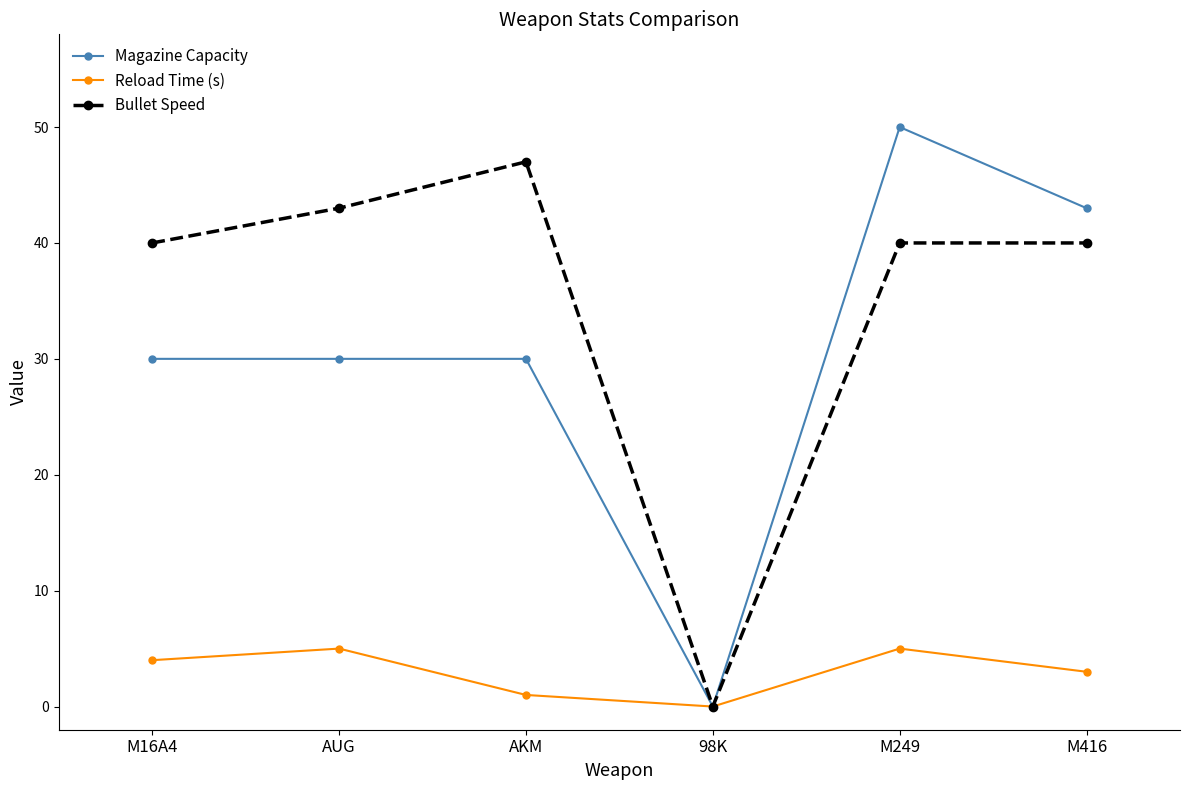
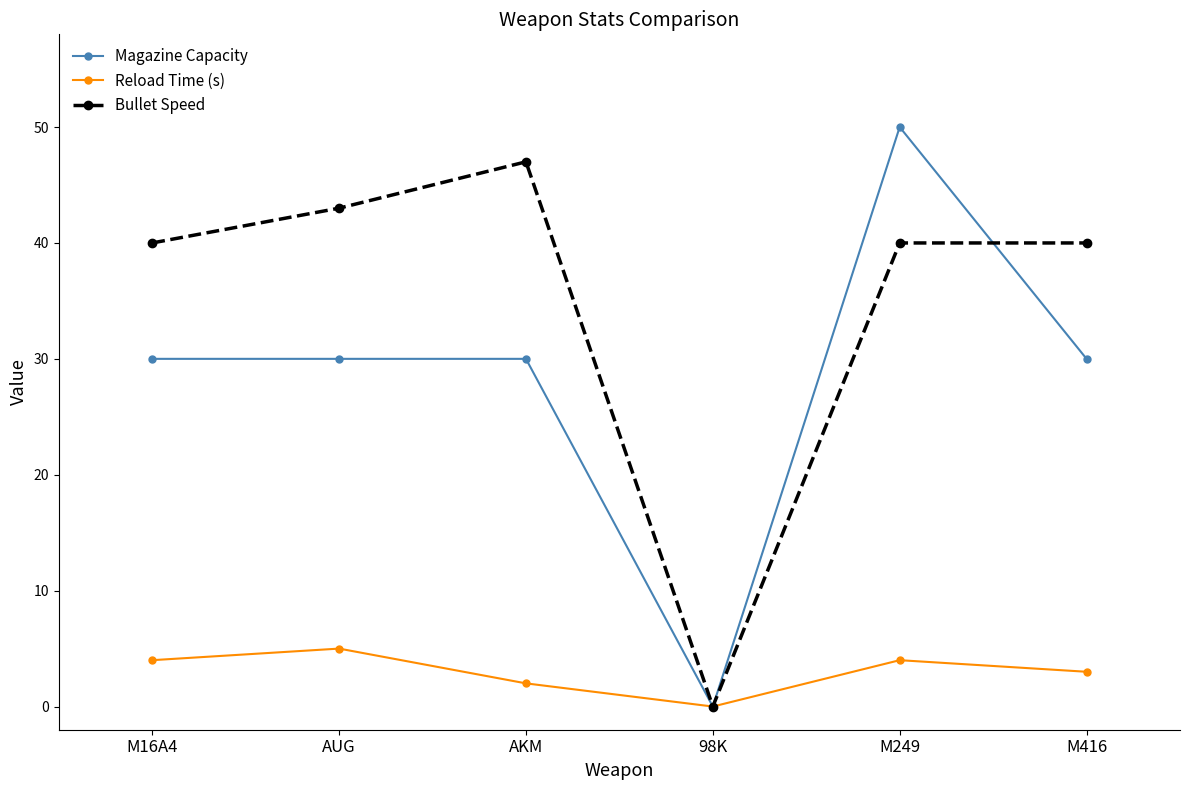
Reload Time (s), AKM: 1 -> 2
Reload Time (s), M249: 5 -> 4
Magazine Capacity, M416: 43 -> 30
